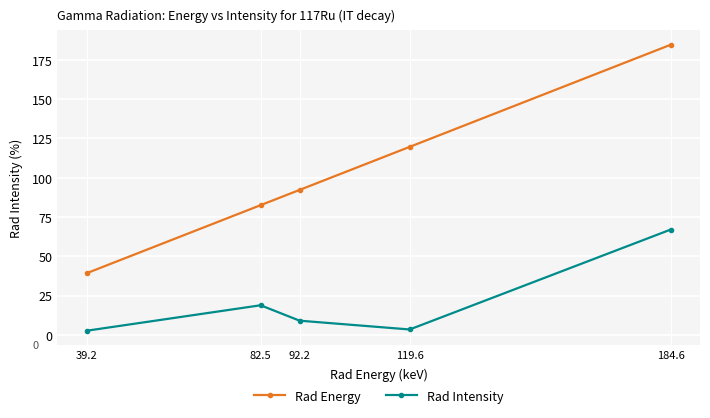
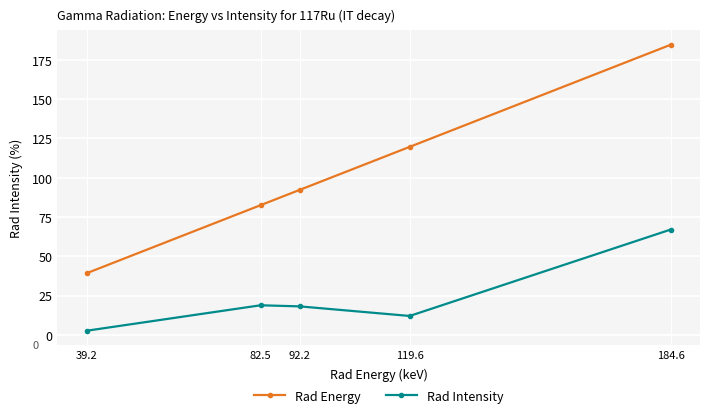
Rad Intensity, 92.2: 9 -> 18
Rad Intensity, 119.6: 3 -> 12
